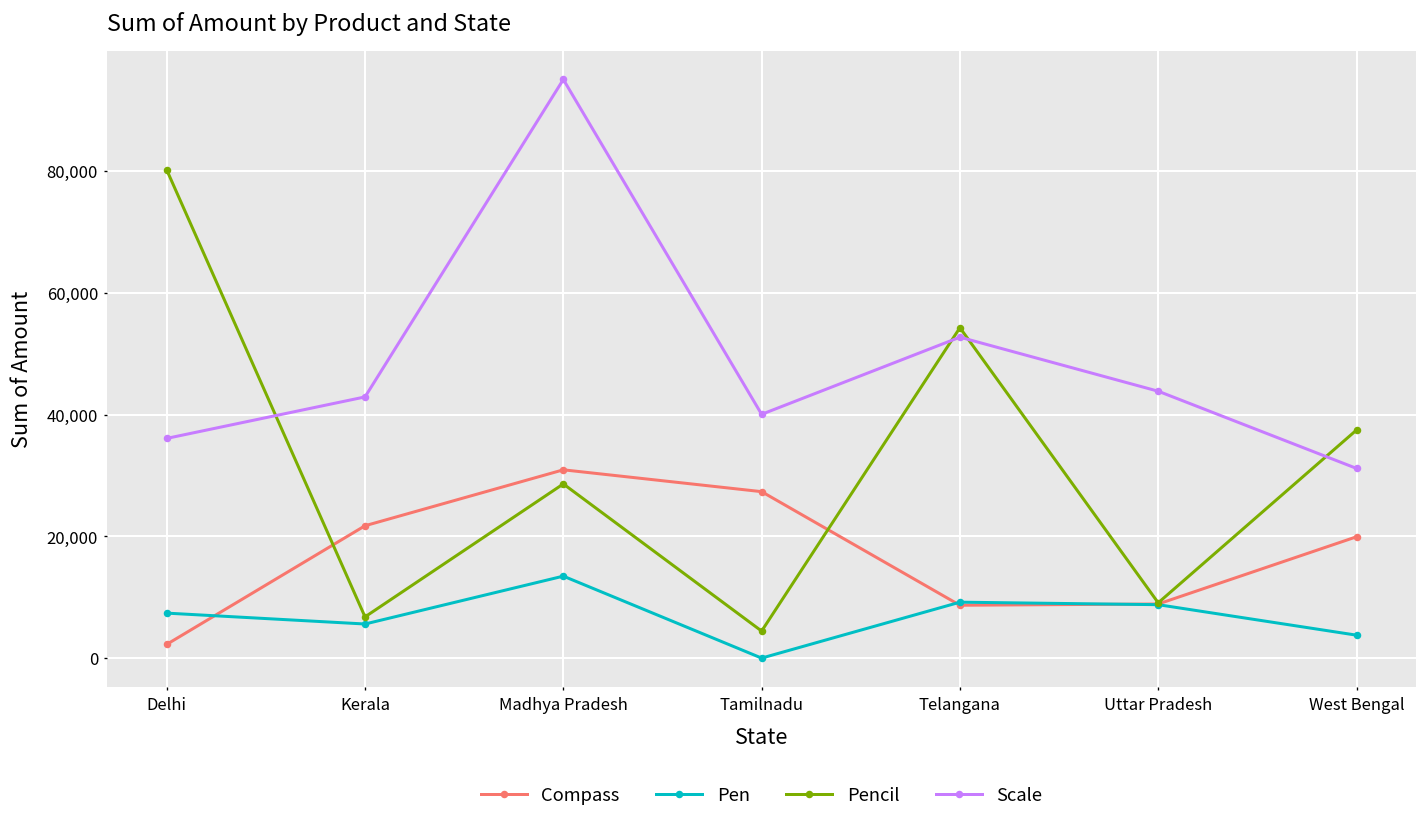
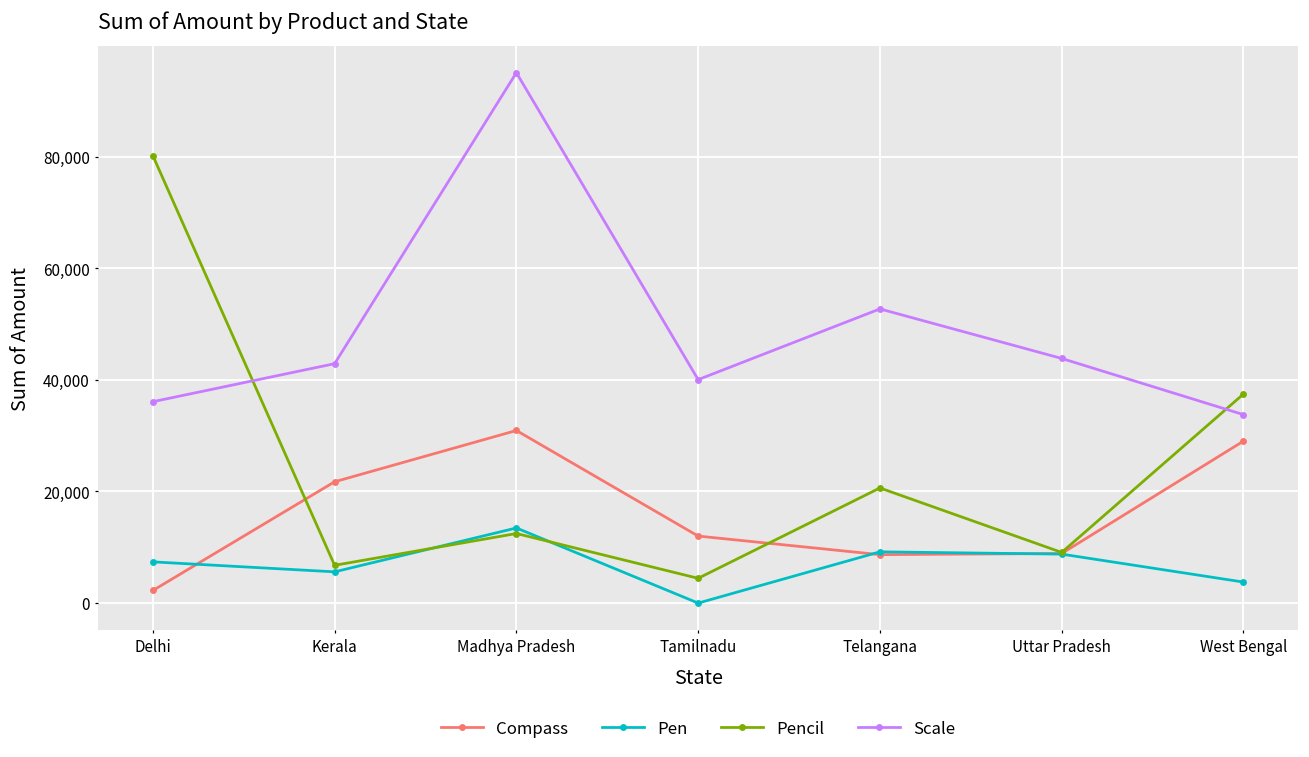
Pencil, Madhya Pradesh: 29,000 -> 12,000
Compass, Tamilnadu: 27,000 -> 12,000
Pencil, Telangana: 54,000 -> 21,000
Compass, West Bengal: 20,000 -> 29,000
Scale, West Bengal: 31,000 -> 34,000
